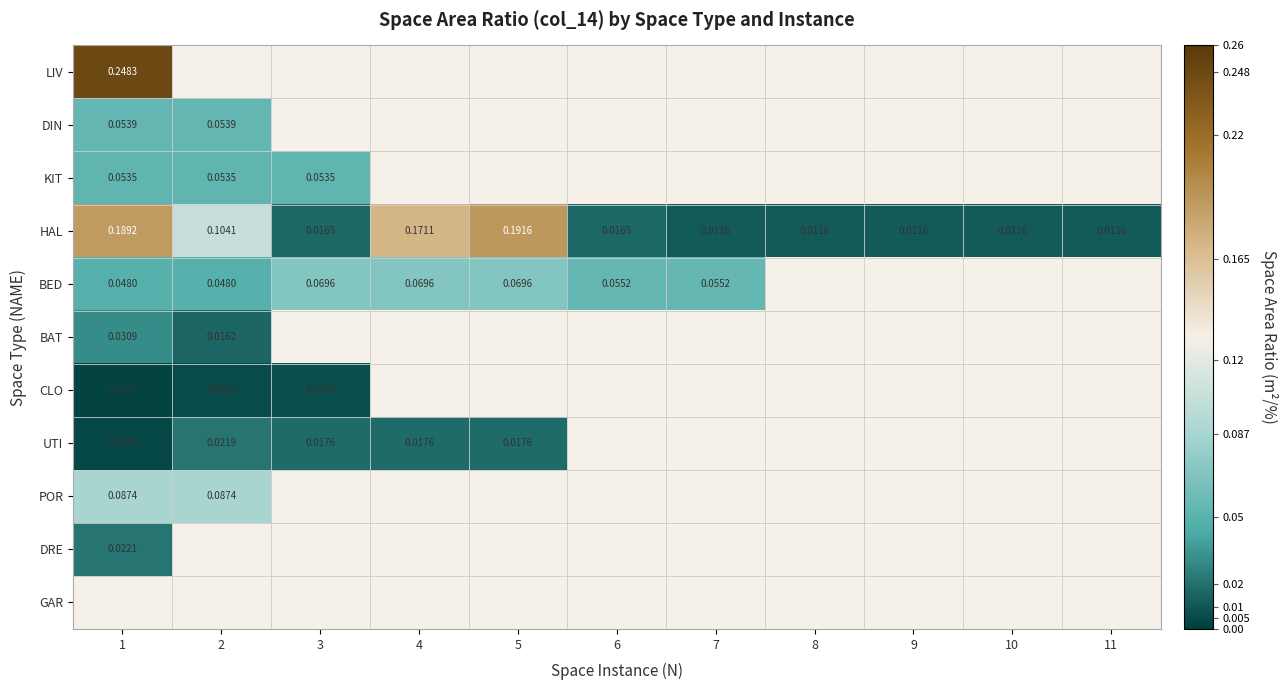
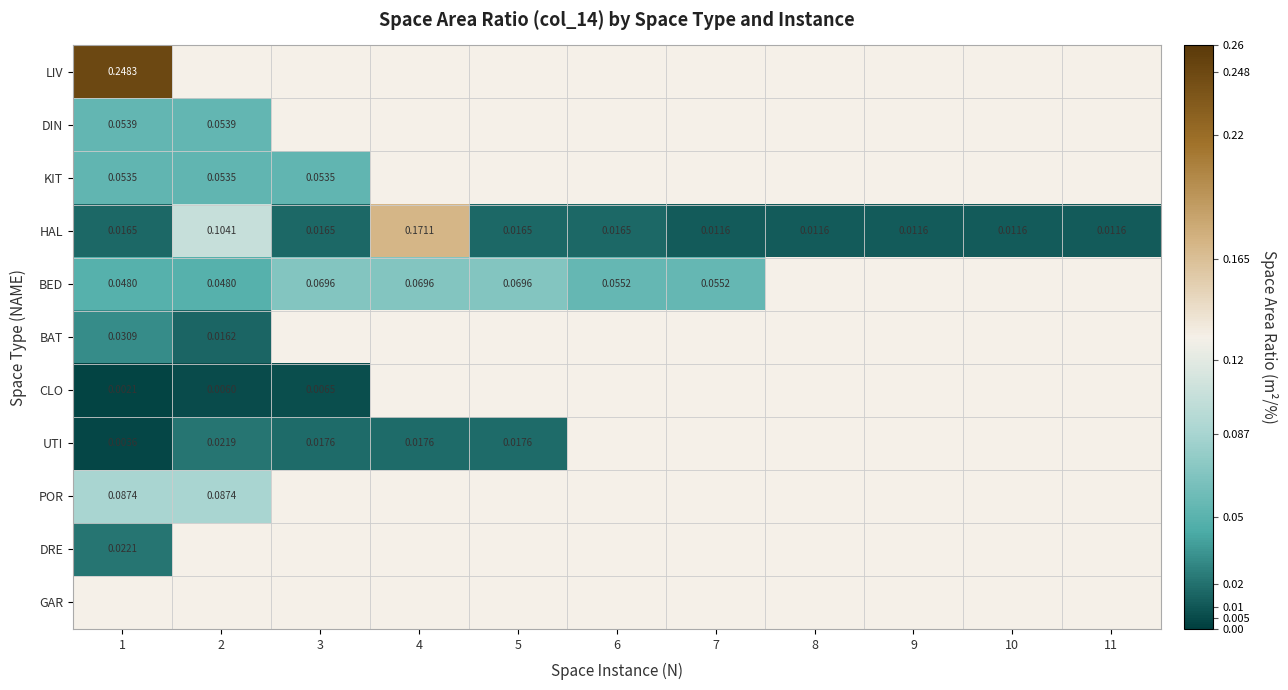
HAL, 1: 0.1892 -> 0.0165
HAL, 5: 0.1916 -> 0.0165
